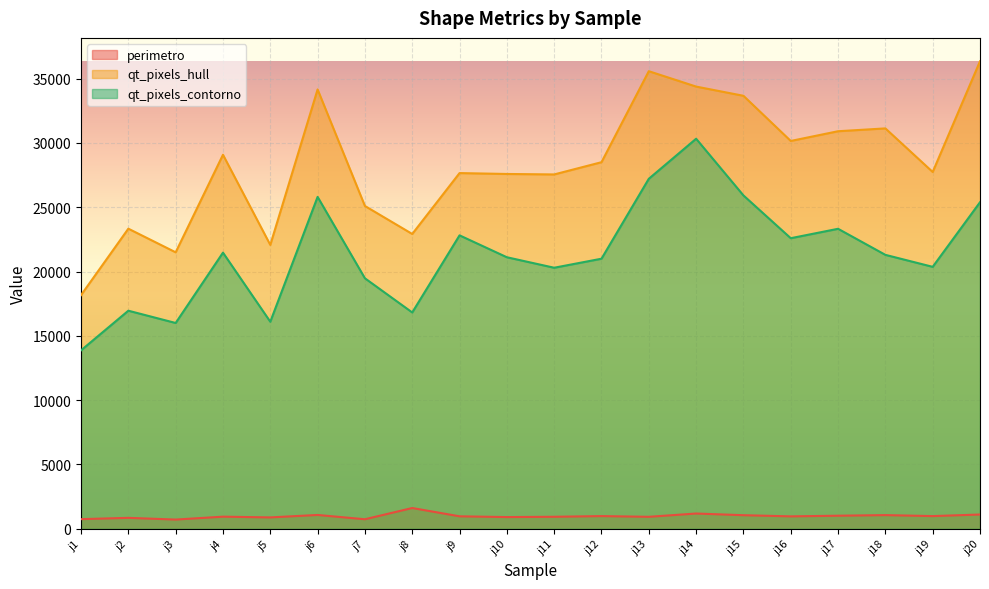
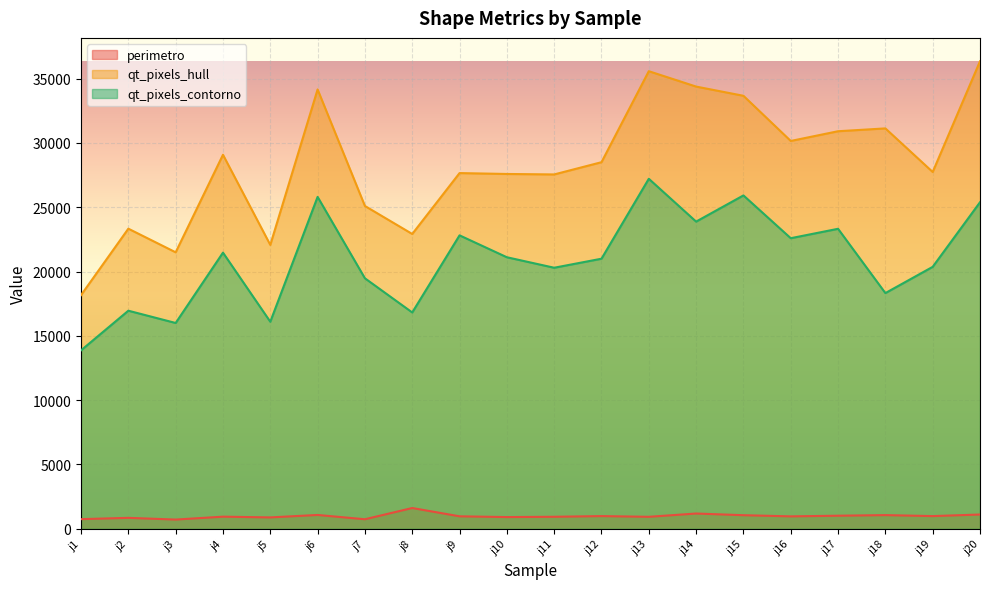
qt_pixels_contorno, j14: 30300 -> 23900
qt_pixels_contorno, j18: 21300 -> 18300
